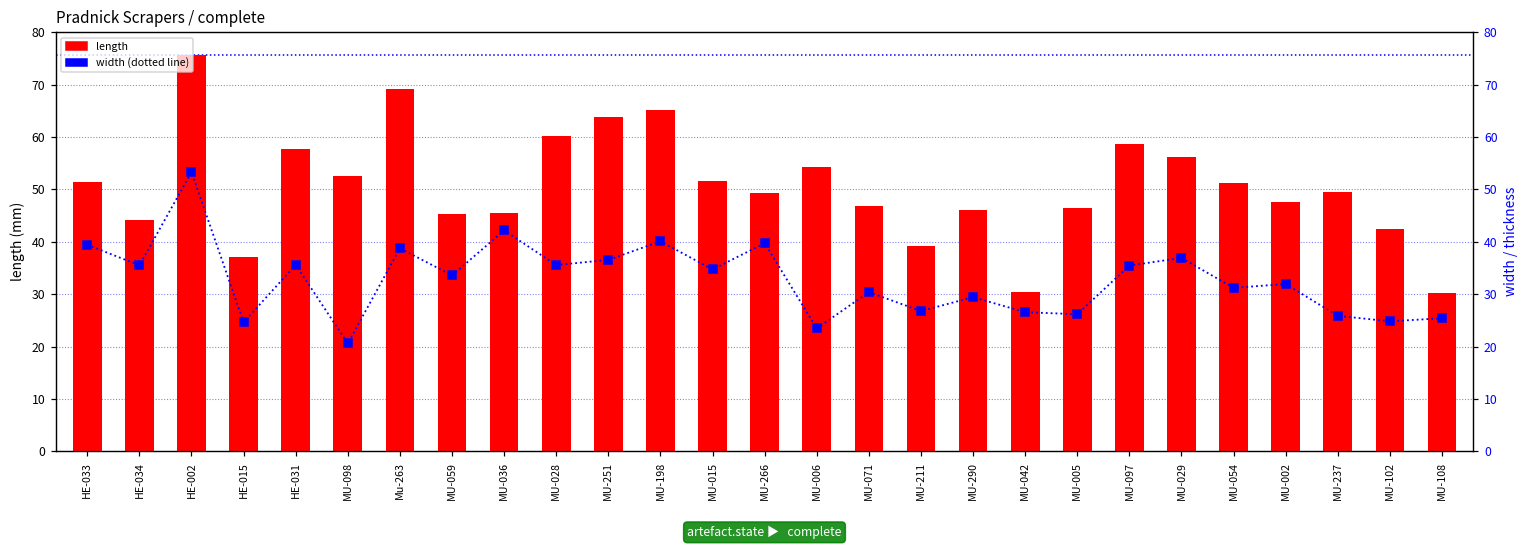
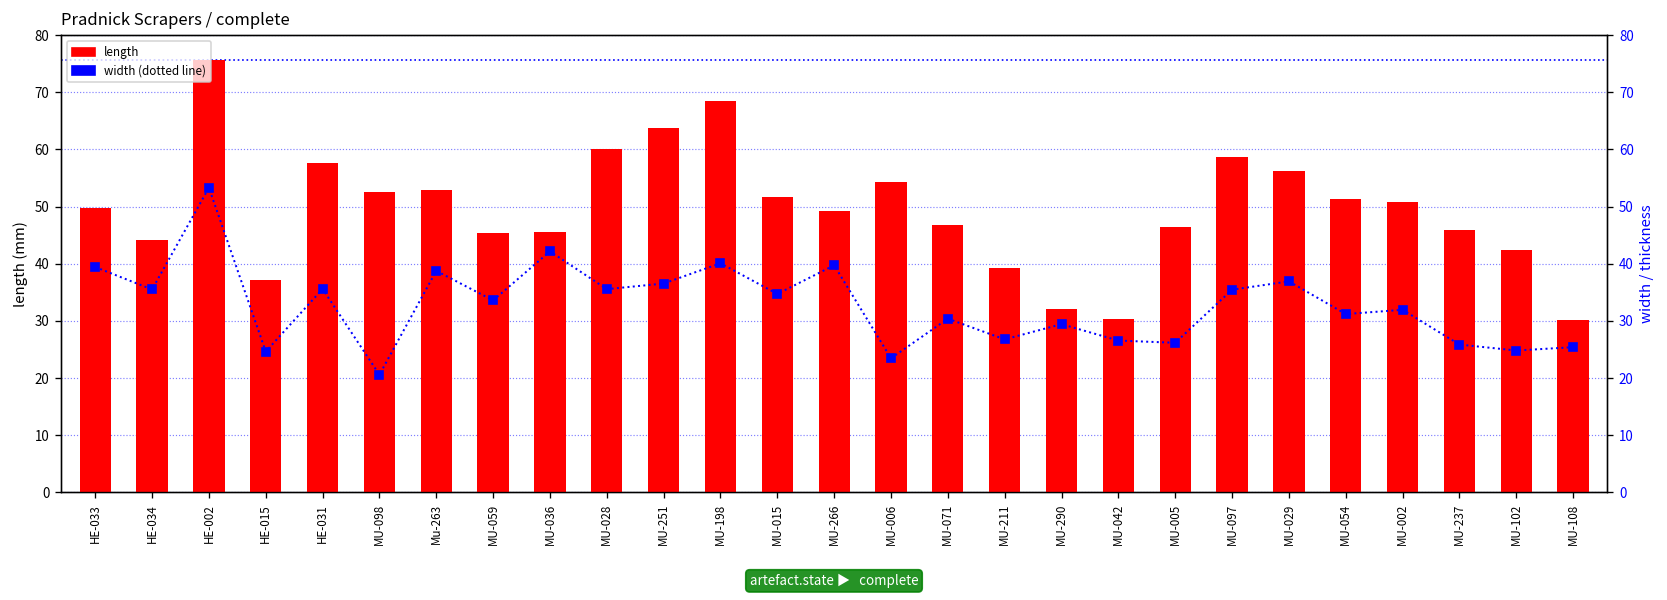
length, HE-033: 52 -> 50
length, Mu-263: 69 -> 53
length, MU-198: 65 -> 68
length, MU-290: 46 -> 32
length, MU-002: 48 -> 51
length, MU-237: 50 -> 46
